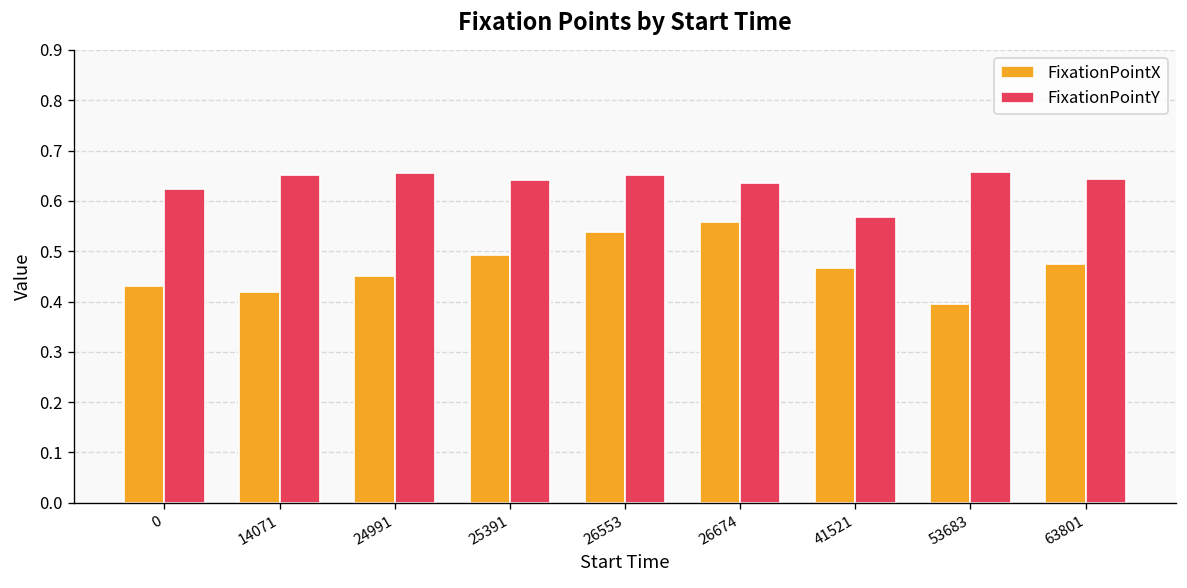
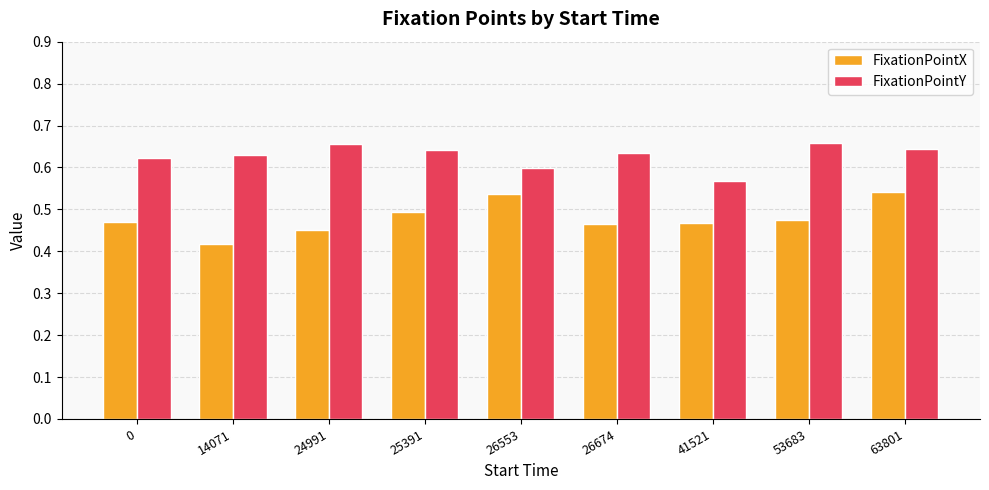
FixationPointX, 0: 0.43 -> 0.47
FixationPointY, 14071: 0.65 -> 0.63
FixationPointY, 26553: 0.65 -> 0.60
FixationPointX, 26674: 0.56 -> 0.46
FixationPointX, 53683: 0.39 -> 0.47
FixationPointX, 63801: 0.47 -> 0.54
